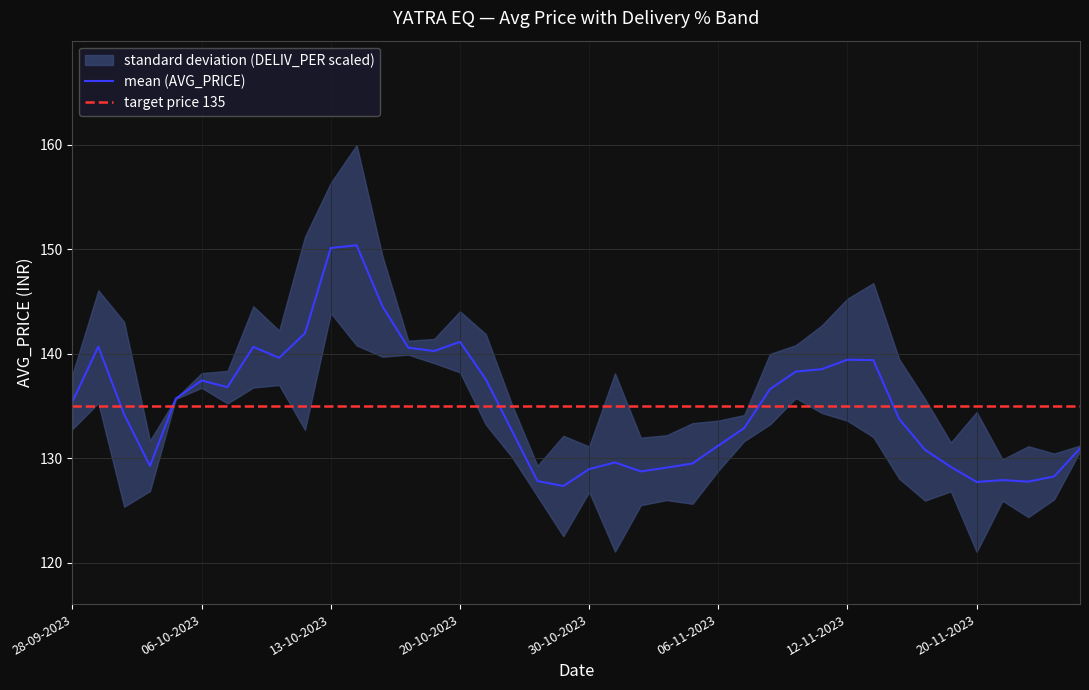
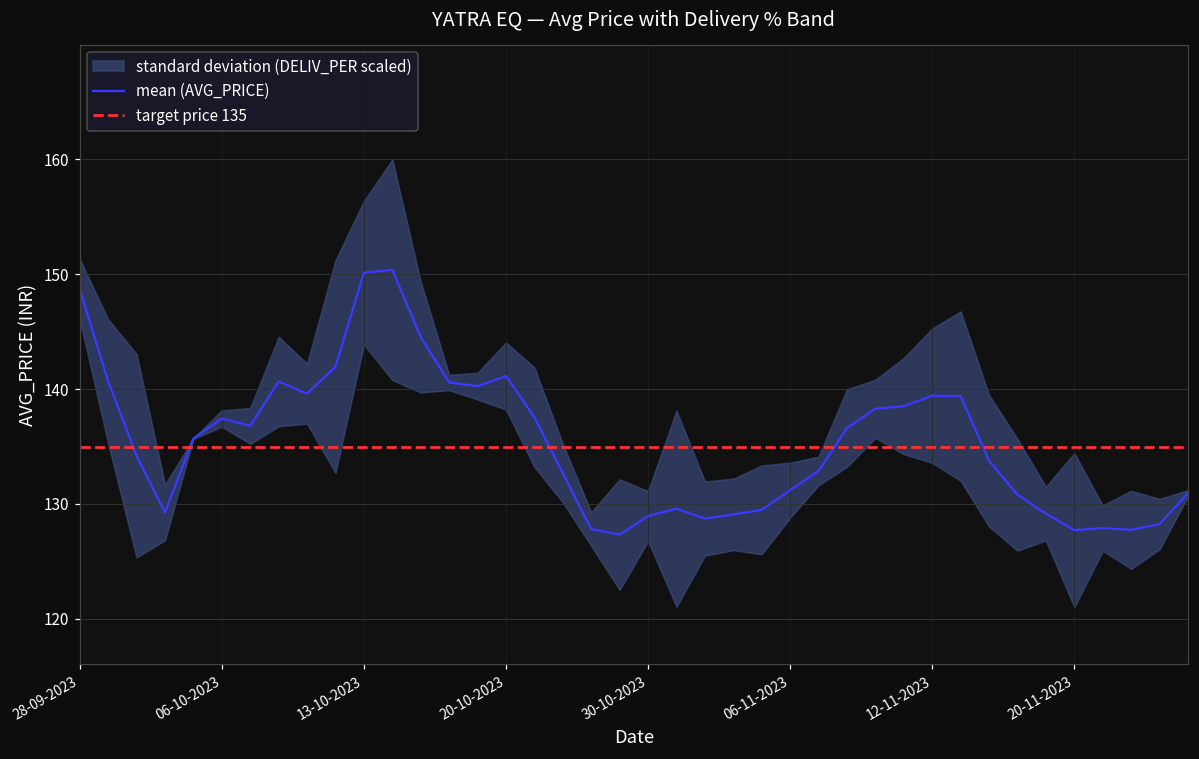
mean (AVG_PRICE), 28-09-2023: 135.4 -> 148.7
